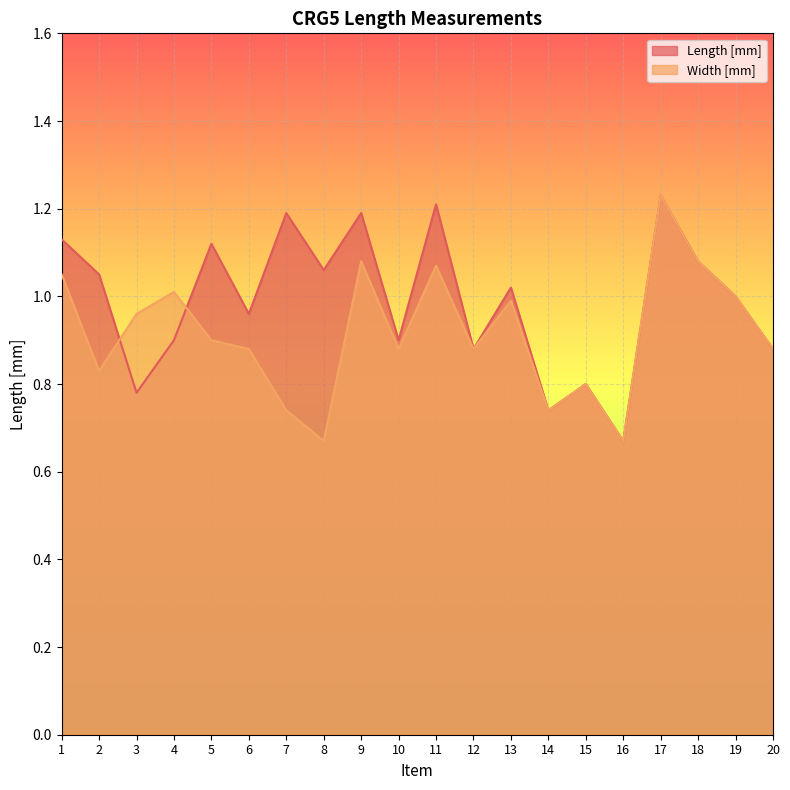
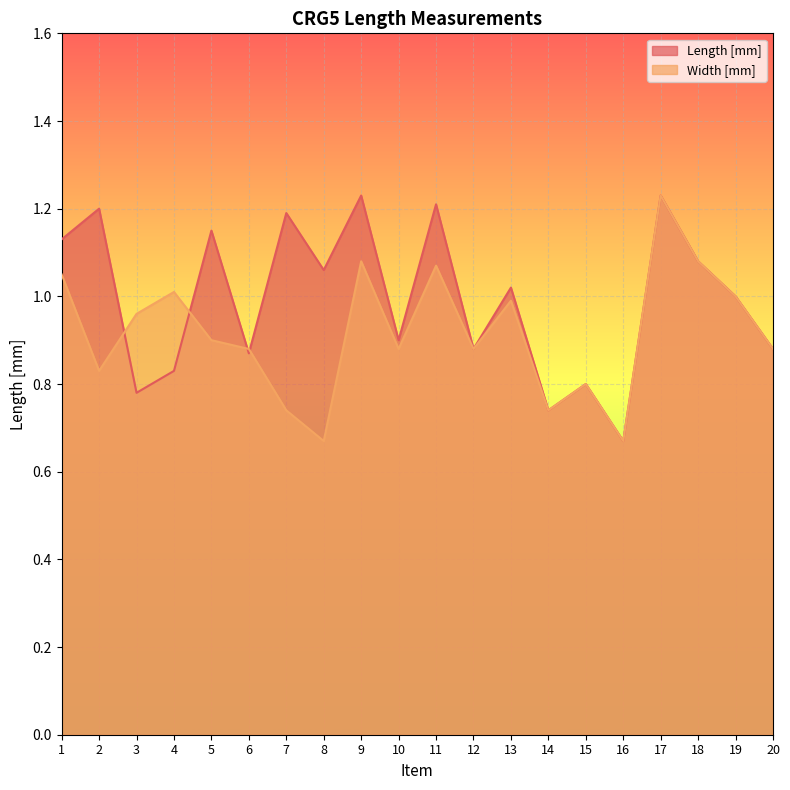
Length [mm], 2: 1.05 -> 1.20
Length [mm], 4: 0.90 -> 0.83
Length [mm], 5: 1.12 -> 1.15
Length [mm], 6: 0.96 -> 0.87
Length [mm], 9: 1.19 -> 1.23
